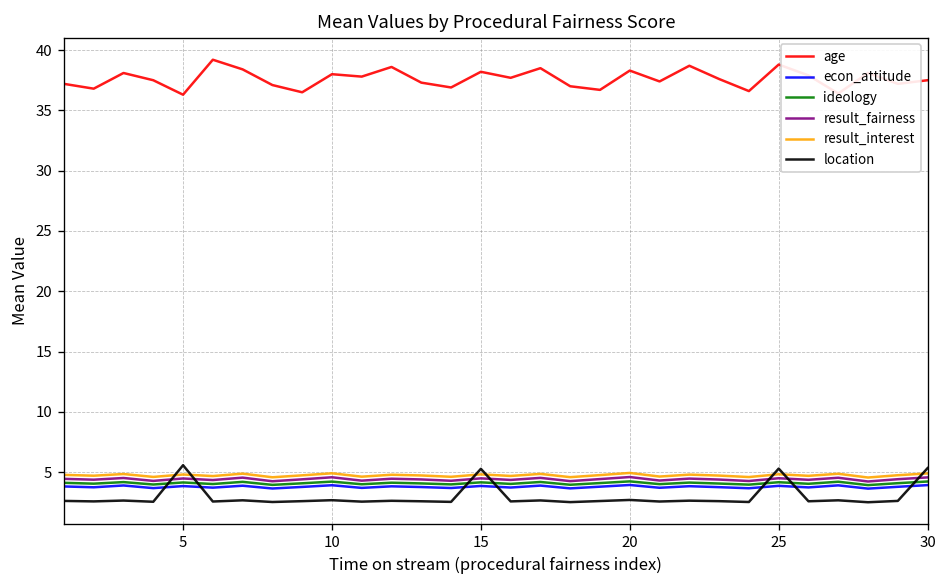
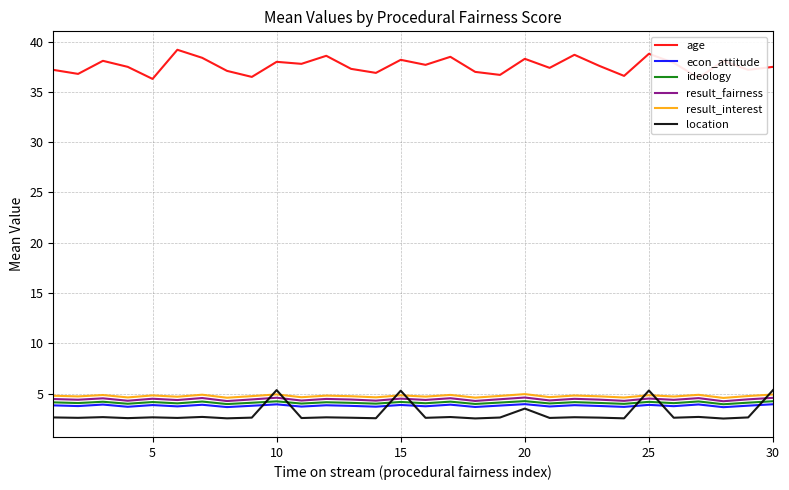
location, 5: 5.6 -> 2.6
location, 10: 2.7 -> 5.3
location, 20: 2.7 -> 3.5
